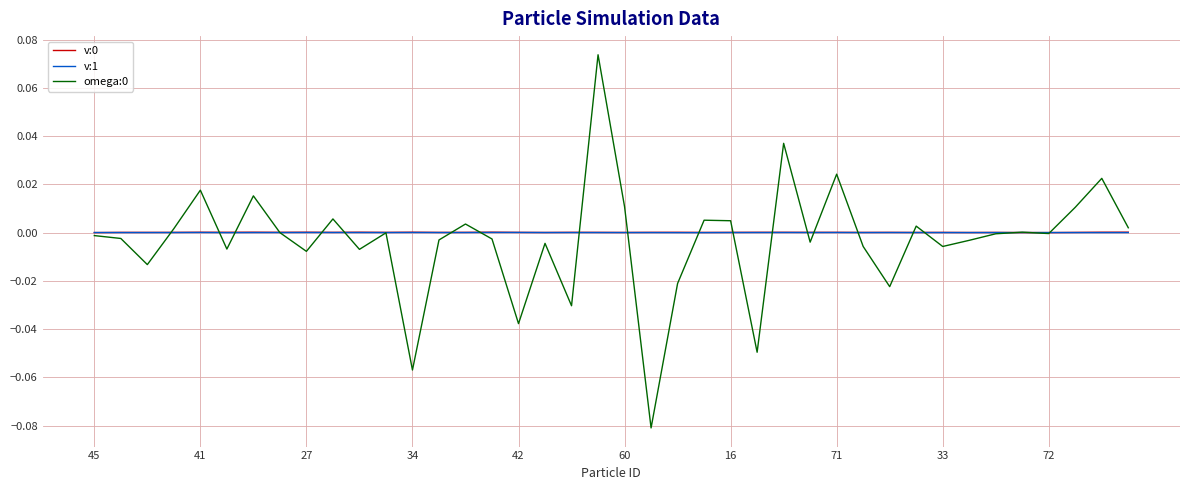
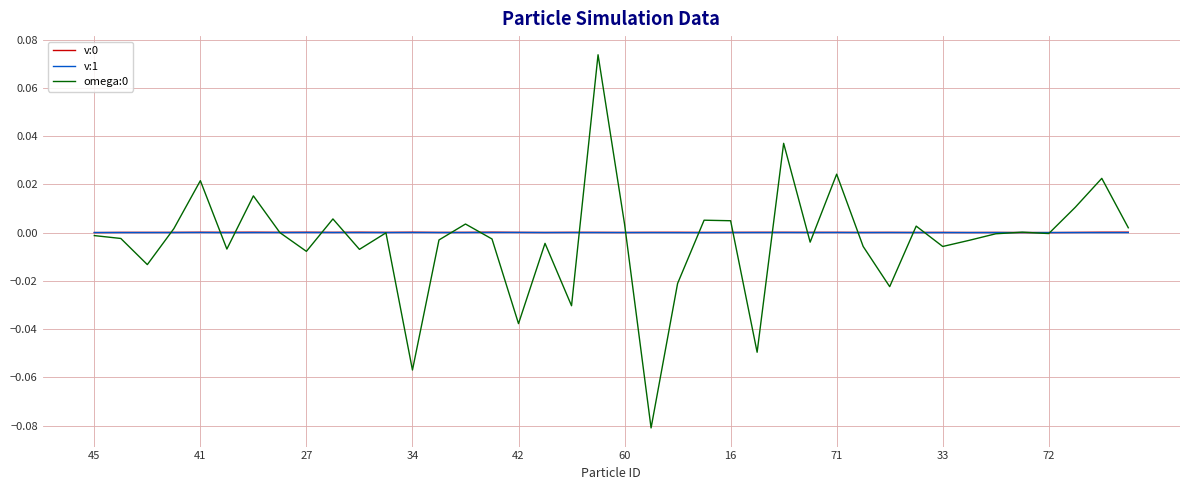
omega:0, 41: 0.018 -> 0.022
omega:0, 60: 0.011 -> 0.004
